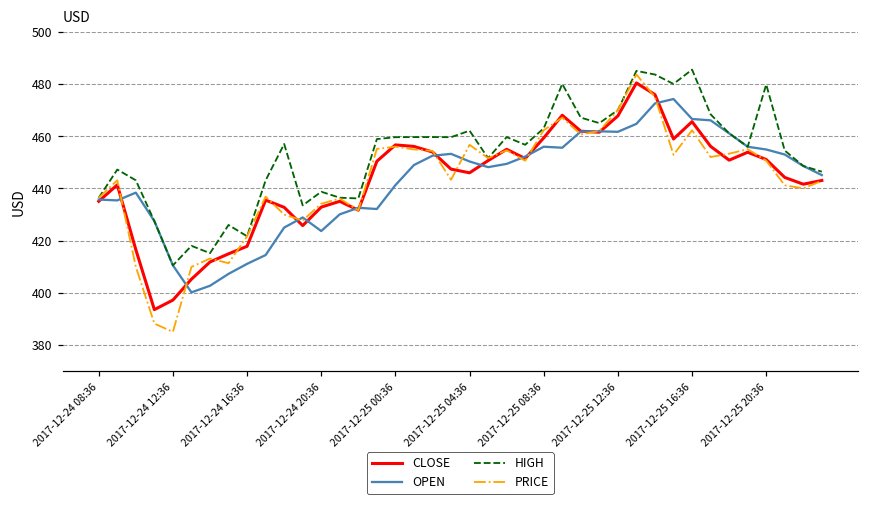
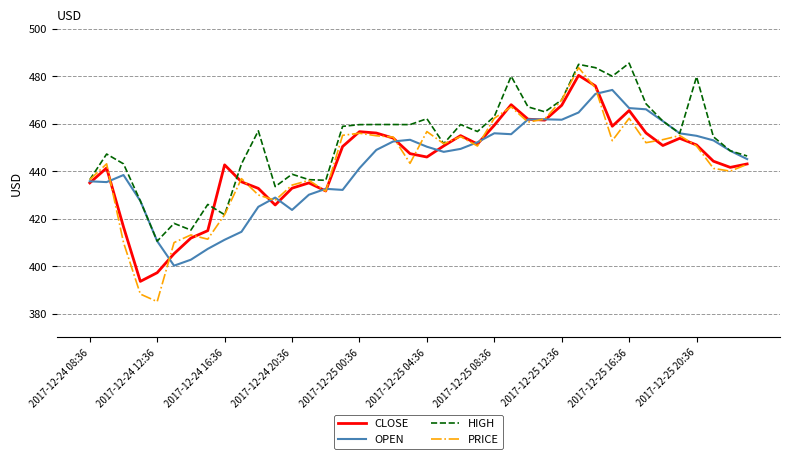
CLOSE, 2017-12-24 16:36: 418 -> 443
